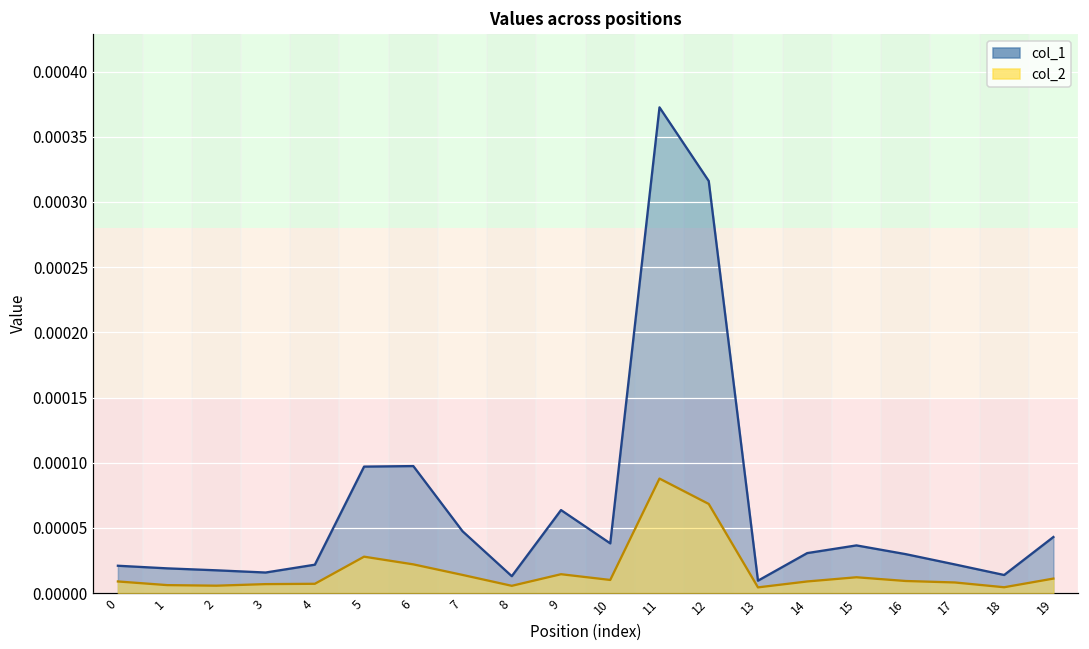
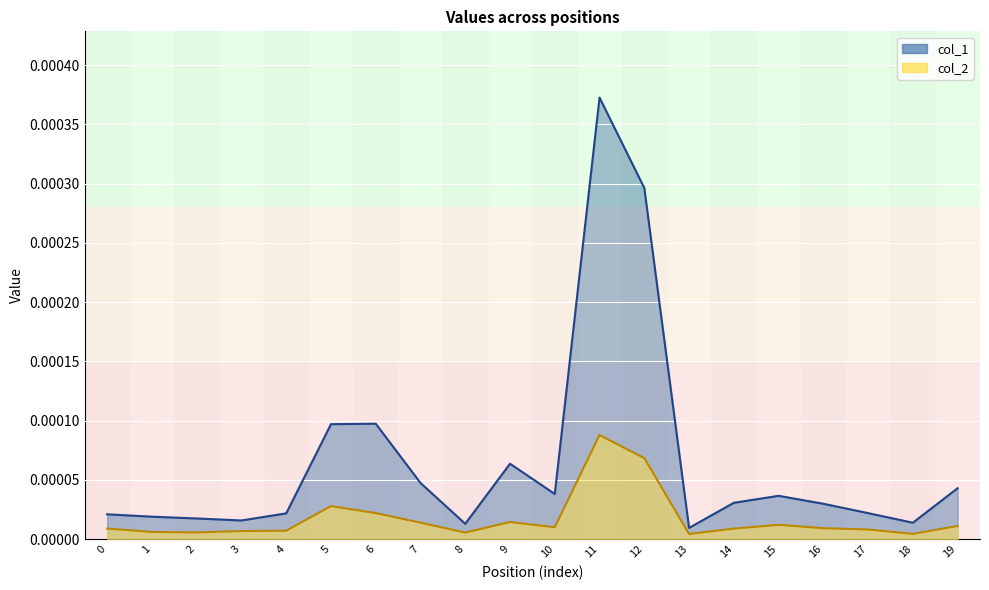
col_1, 12: 0.000316 -> 0.000296
